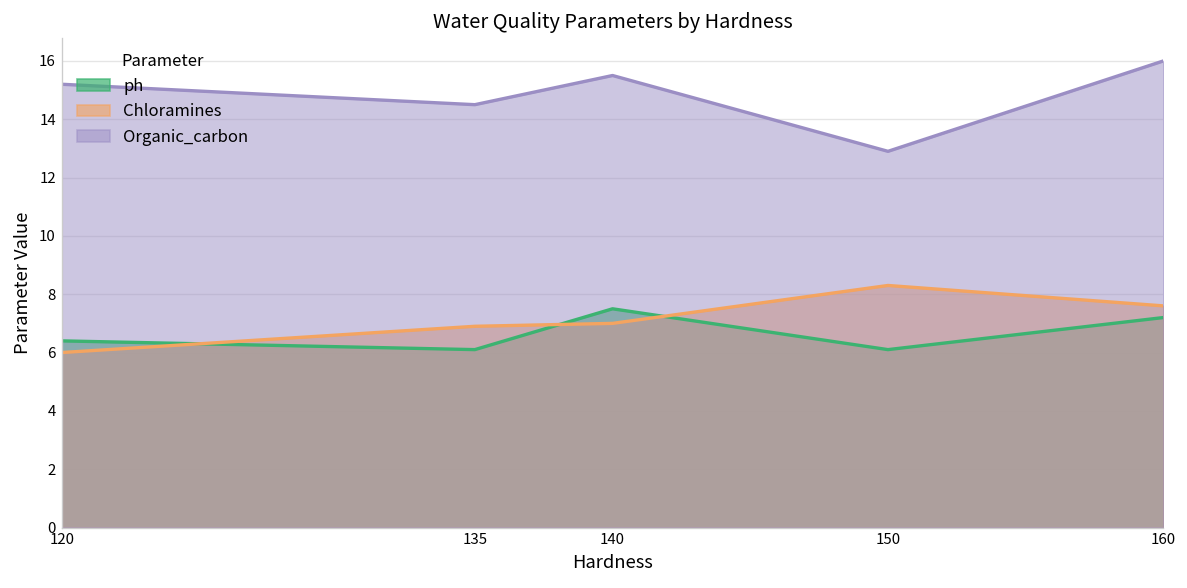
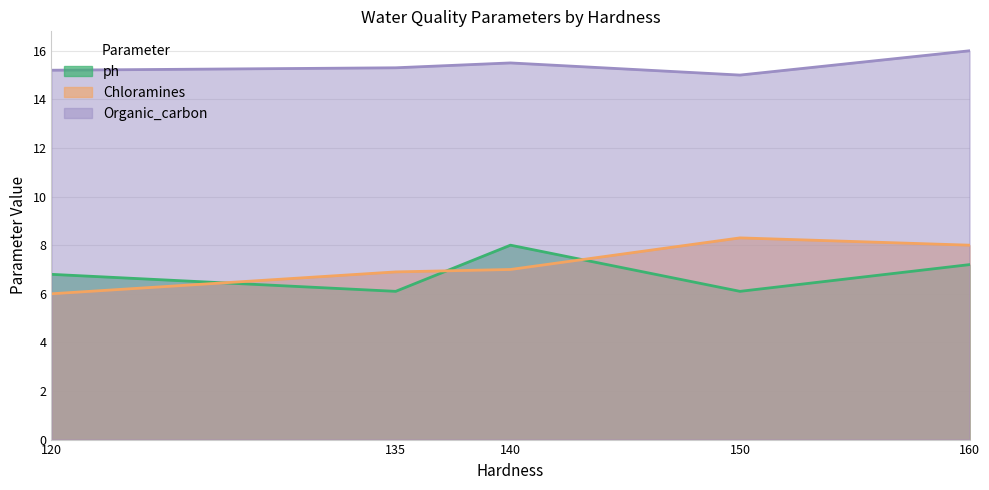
ph, 120: 6.4 -> 6.8
Organic_carbon, 135: 14.5 -> 15.3
ph, 140: 7.5 -> 8.0
Organic_carbon, 150: 12.9 -> 15.0
Chloramines, 160: 7.6 -> 8.0
